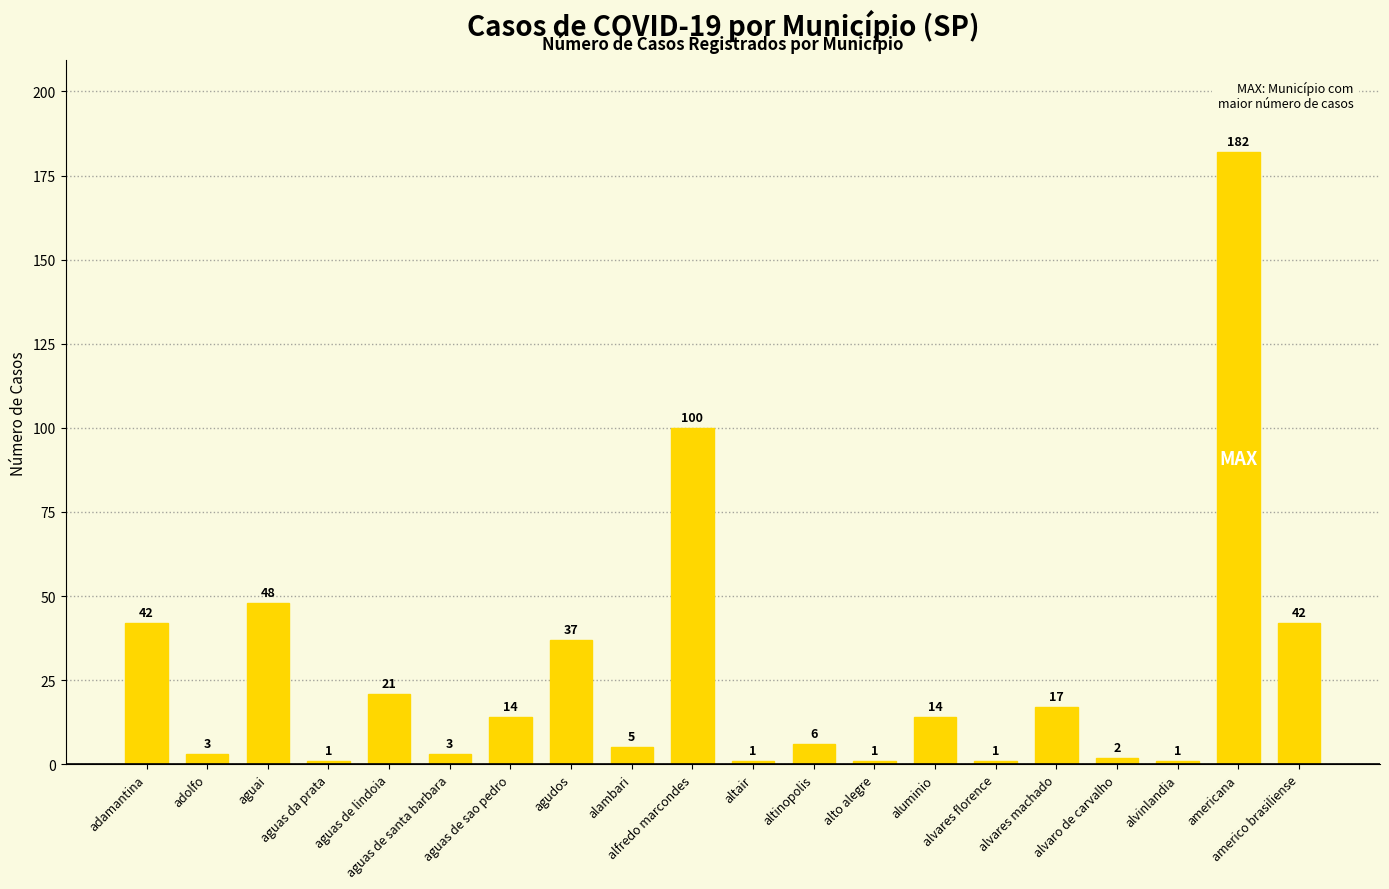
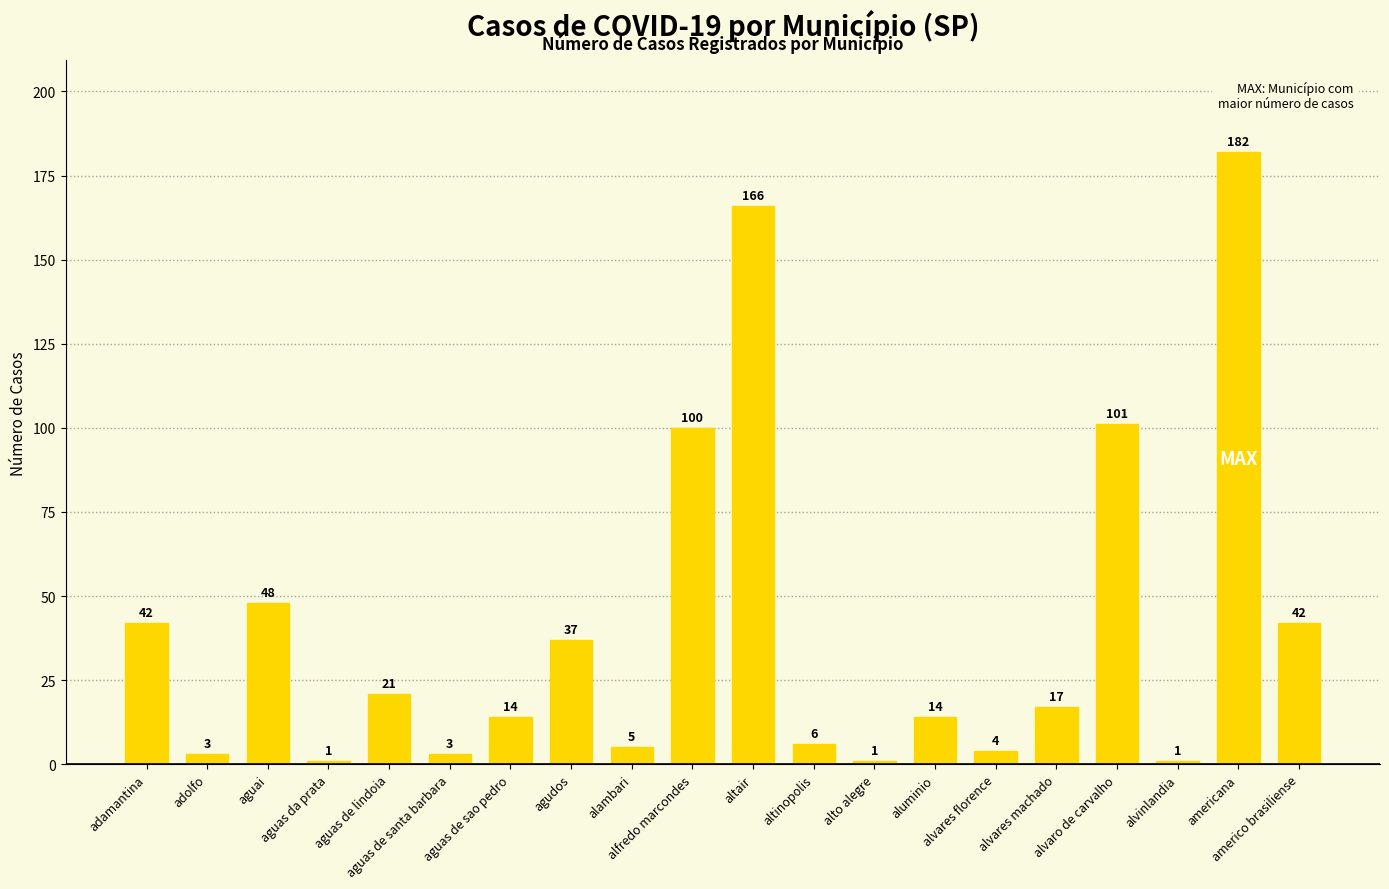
altair: 1 -> 166
alvares florence: 1 -> 4
alvaro de carvalho: 2 -> 101
